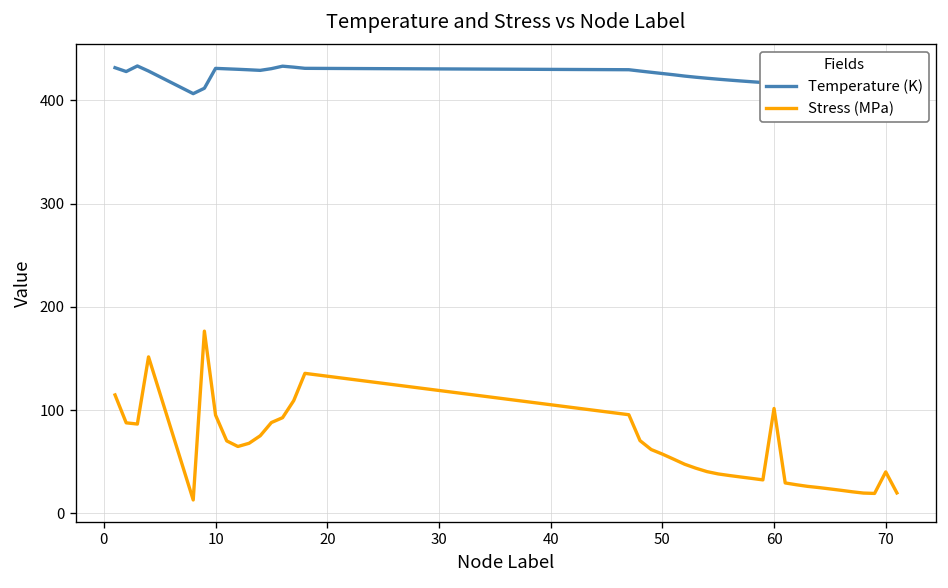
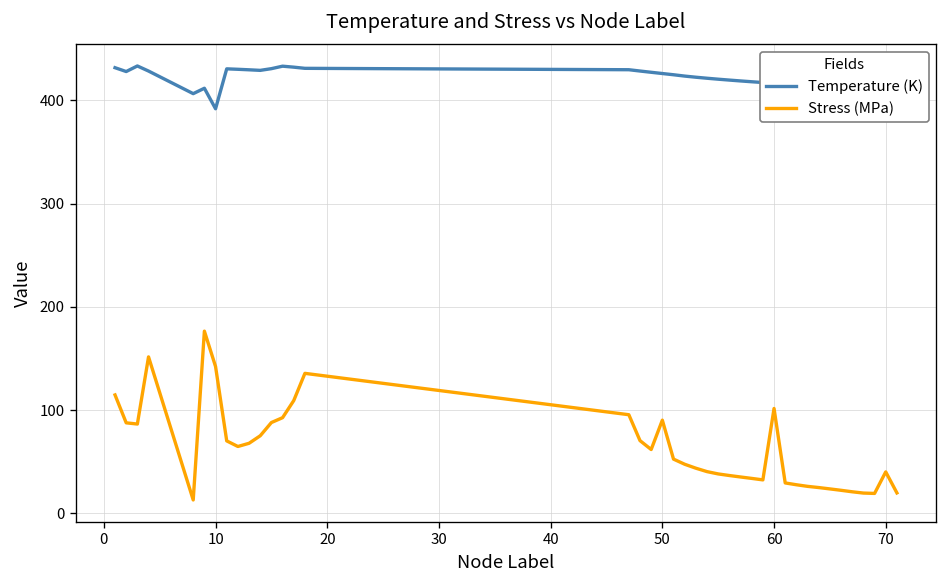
Temperature (K), 10: 430 -> 390
Stress (MPa), 10: 100 -> 140
Stress (MPa), 50: 60 -> 90
